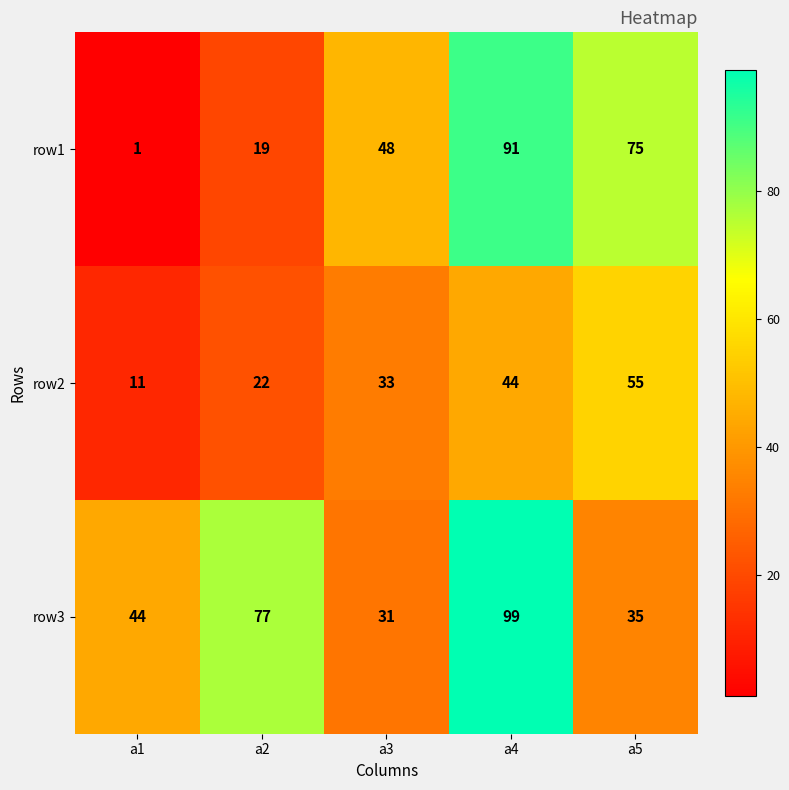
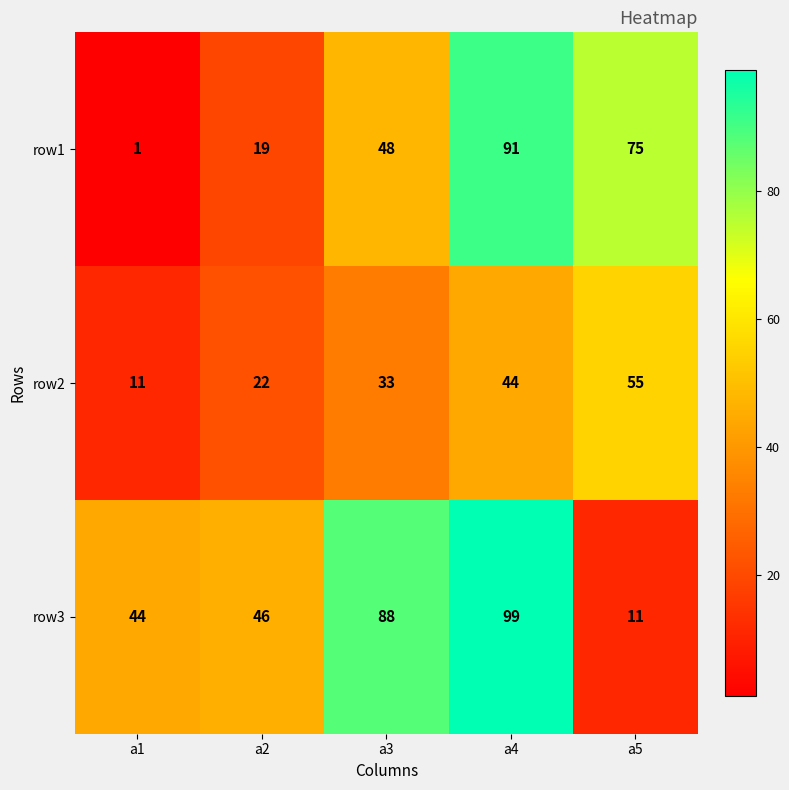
row3, a2: 77 -> 46
row3, a3: 31 -> 88
row3, a5: 35 -> 11
